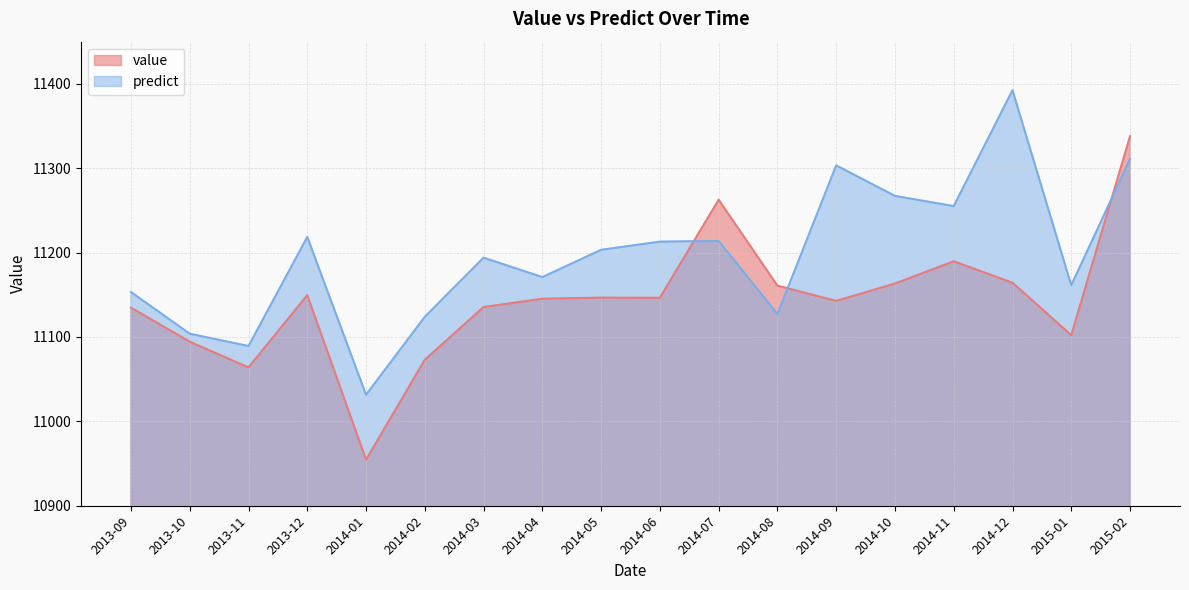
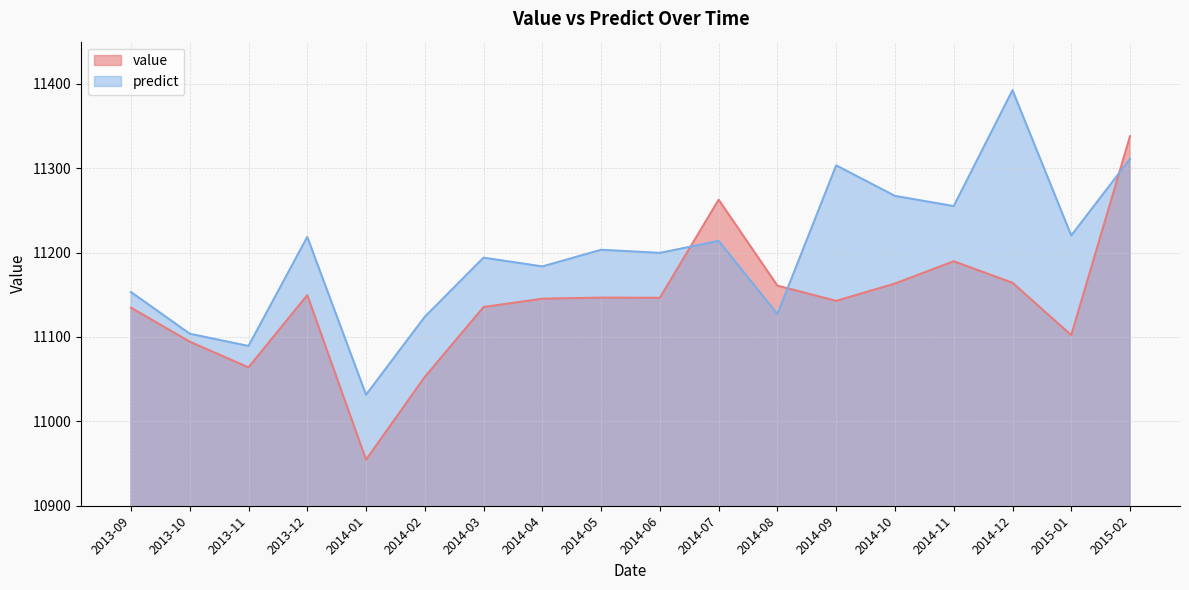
value, 2014-02: 11070 -> 11050
predict, 2014-04: 11170 -> 11180
predict, 2014-06: 11210 -> 11200
predict, 2015-01: 11160 -> 11220
